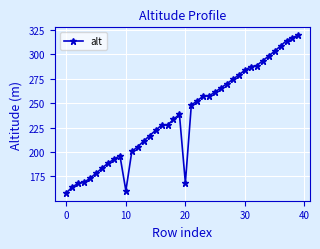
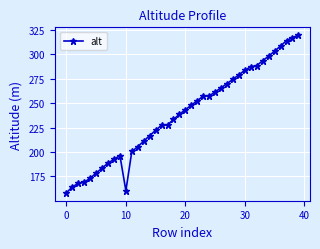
20: 170 -> 240
